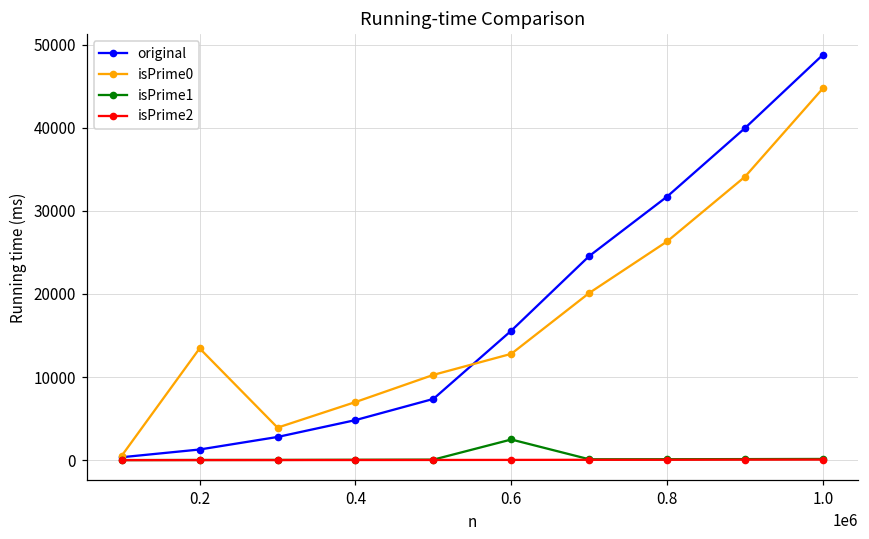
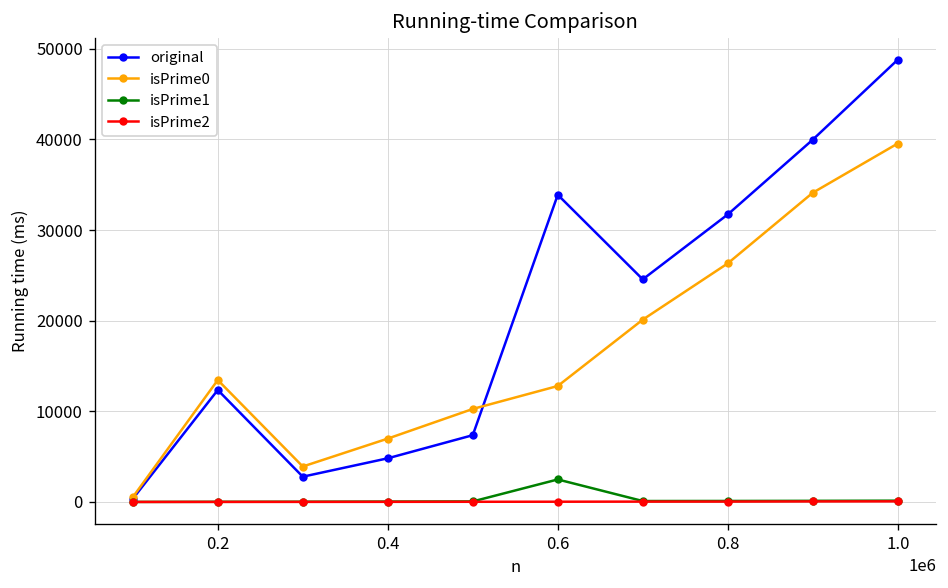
original, 0.2: 1000 -> 12000
original, 0.6: 16000 -> 34000
isPrime0, 1.0: 45000 -> 40000
